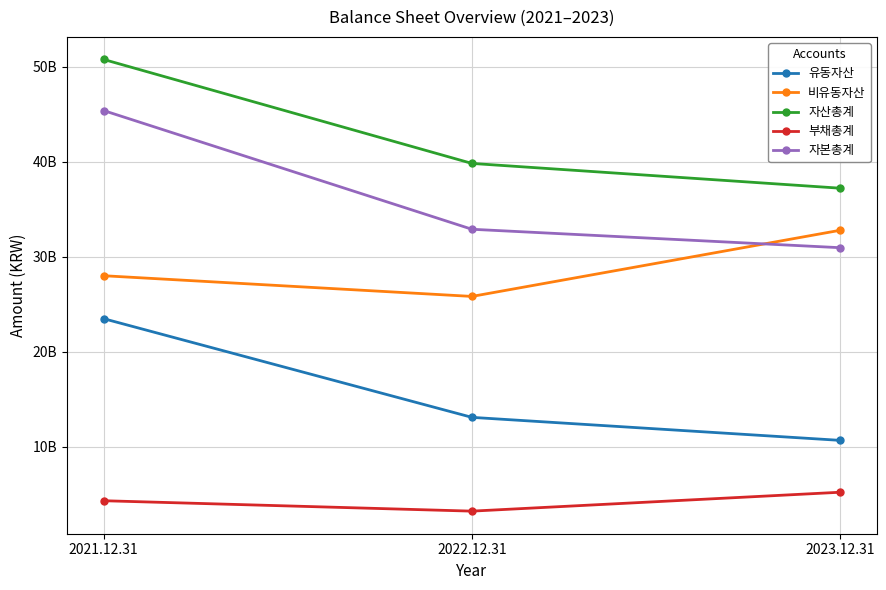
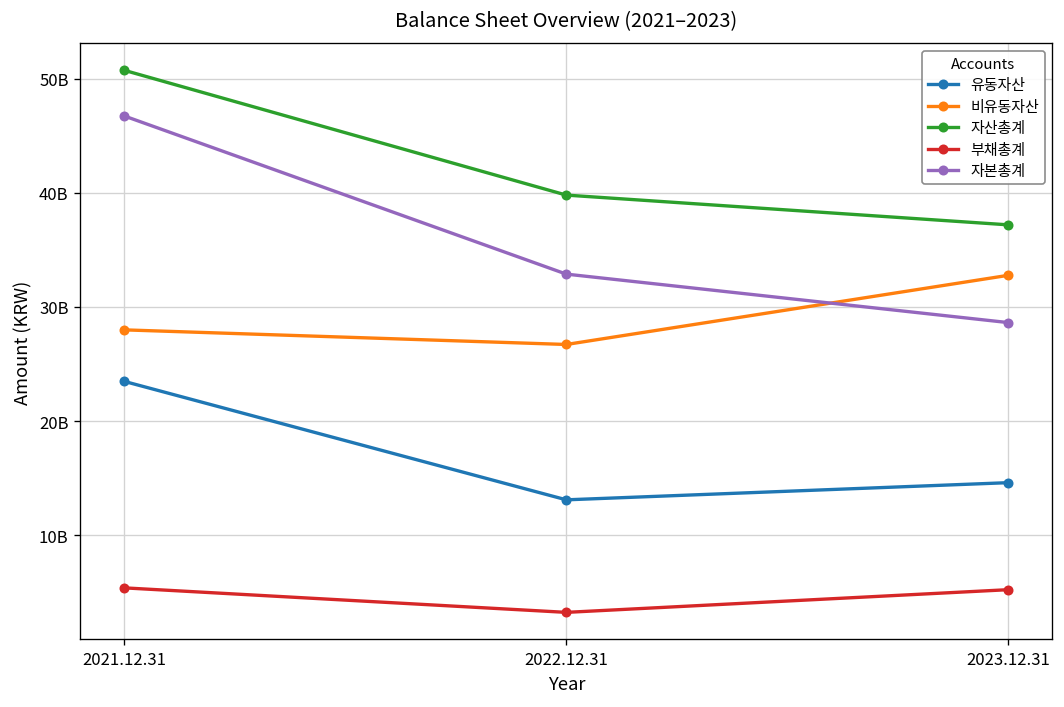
부채총계, 2021.12.31: 4000000000 -> 5000000000
자본총계, 2021.12.31: 45000000000 -> 47000000000
비유동자산, 2022.12.31: 26000000000 -> 27000000000
유동자산, 2023.12.31: 11000000000 -> 15000000000
자본총계, 2023.12.31: 31000000000 -> 29000000000
